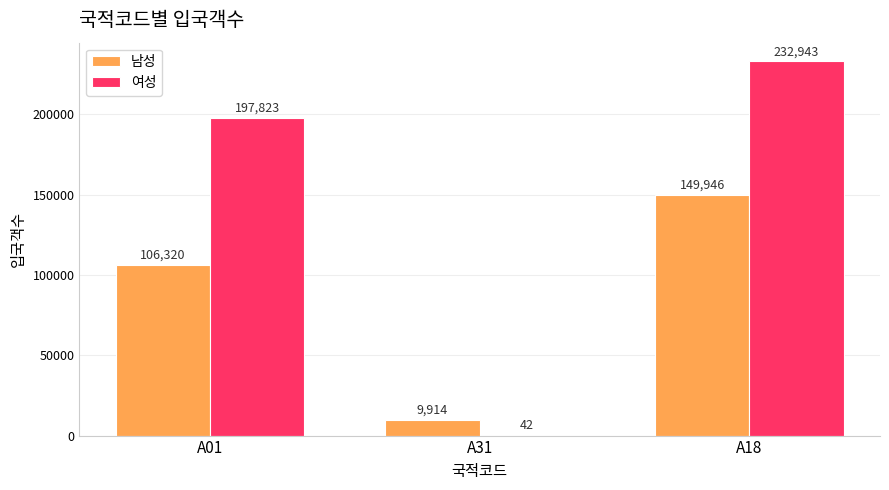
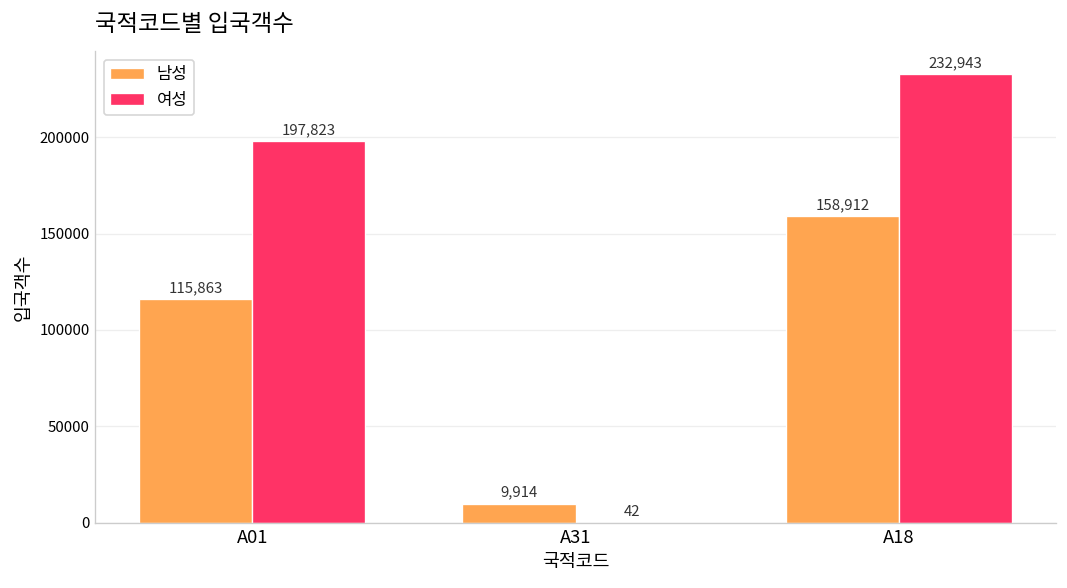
남성, A01: 106,320 -> 115,863
남성, A18: 149,946 -> 158,912
